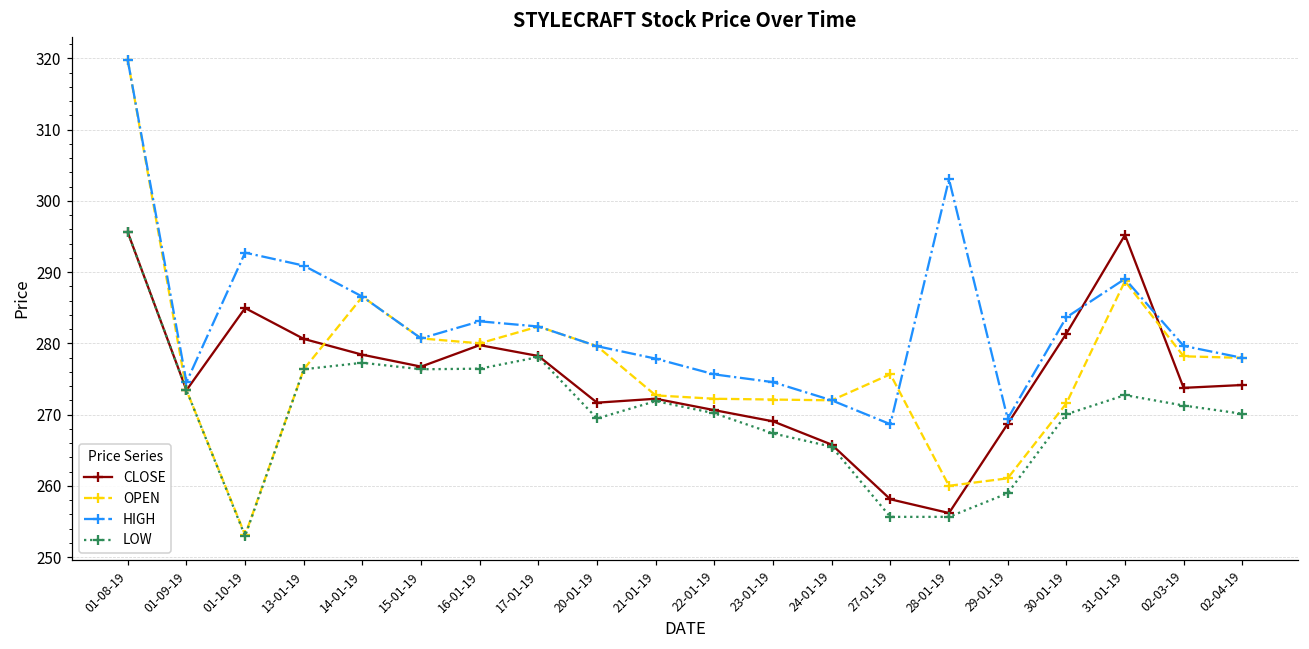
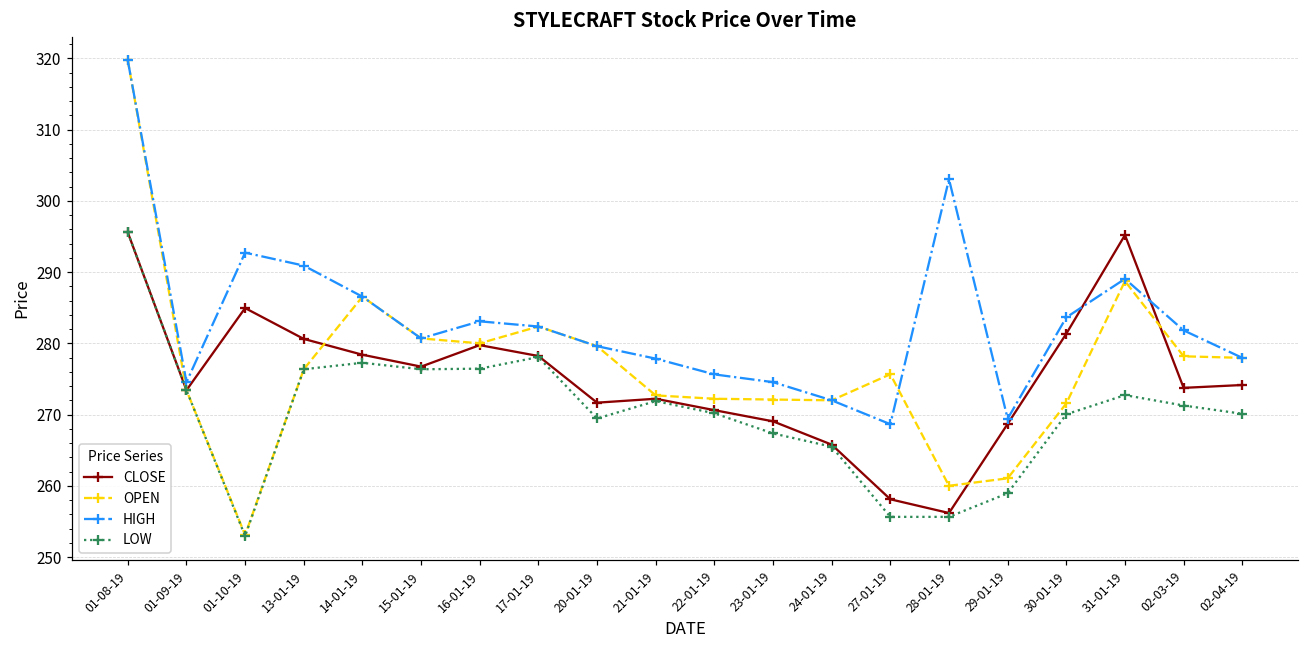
HIGH, 02-03-19: 280 -> 282
